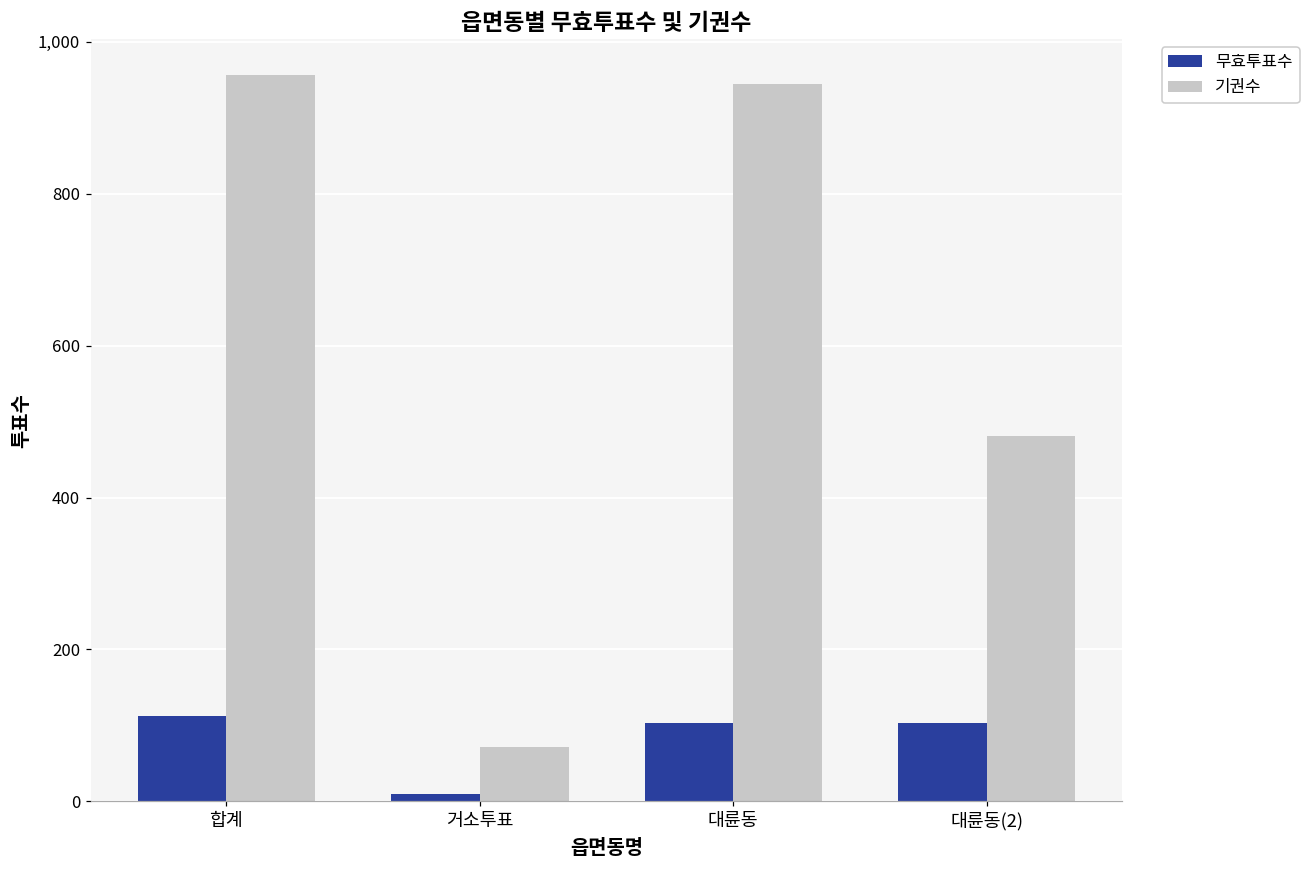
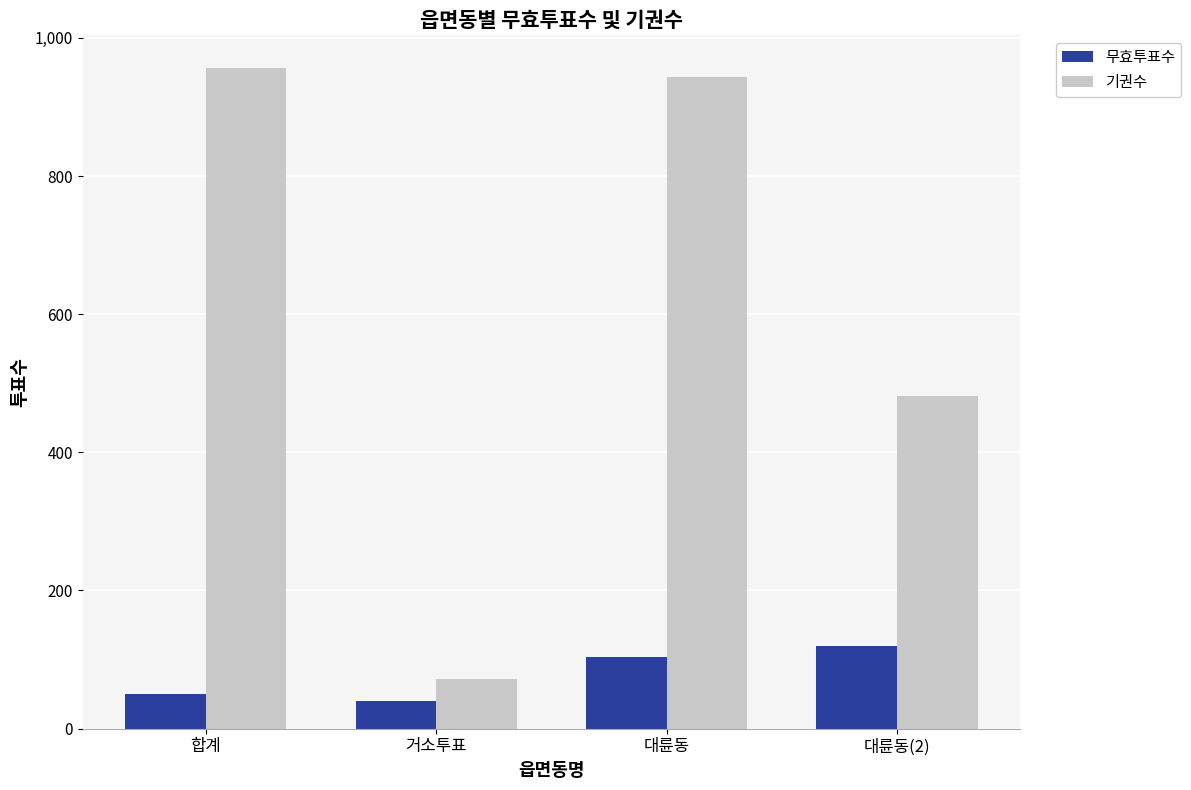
무효투표수, 합계: 110 -> 50
무효투표수, 거소투표: 10 -> 40
무효투표수, 대륜동(2): 100 -> 120
